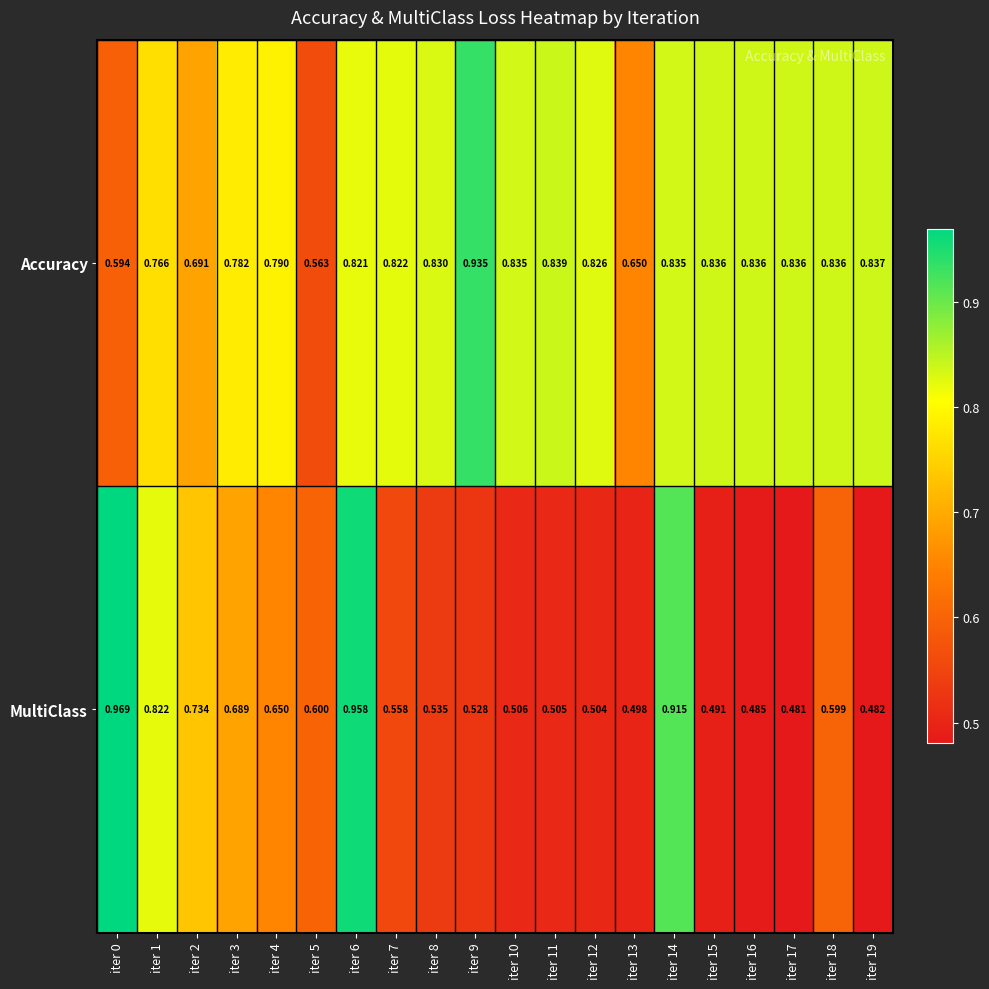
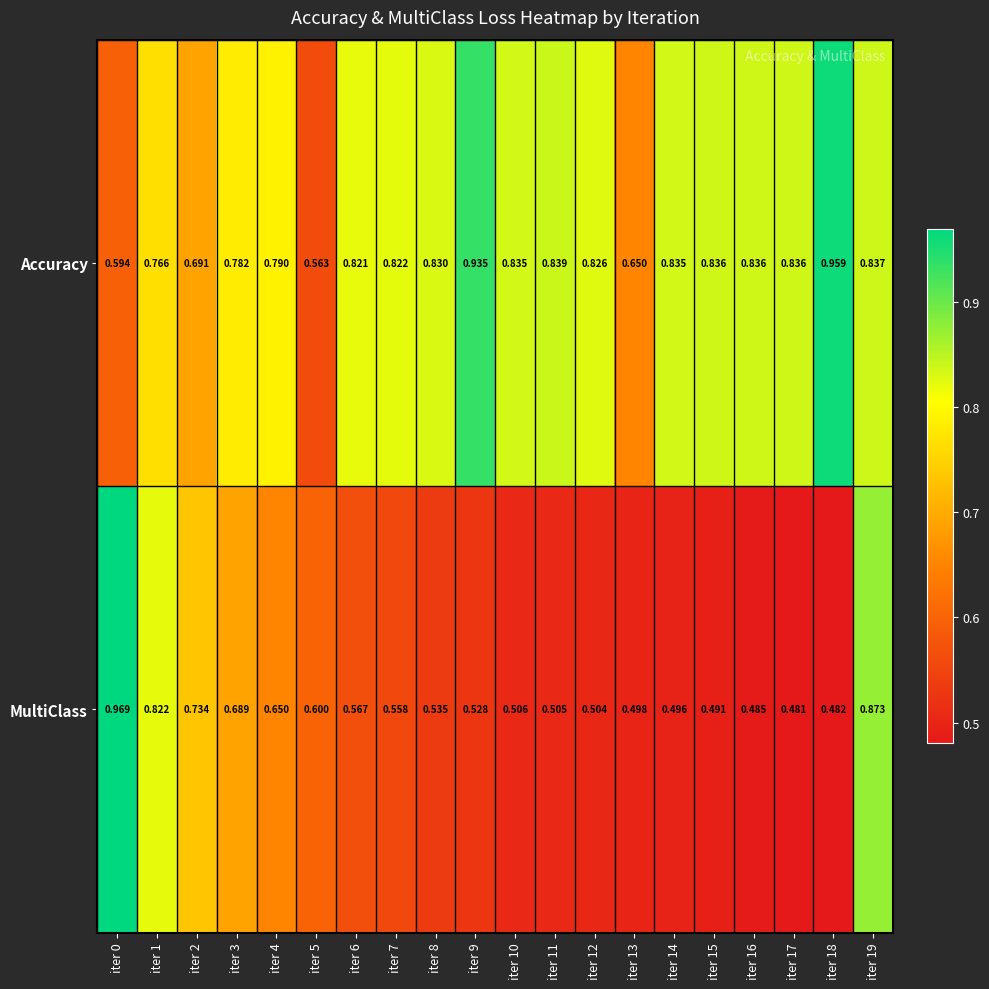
Accuracy, iter 18: 0.836 -> 0.959
MultiClass, iter 6: 0.958 -> 0.567
MultiClass, iter 14: 0.915 -> 0.496
MultiClass, iter 18: 0.599 -> 0.482
MultiClass, iter 19: 0.482 -> 0.873
